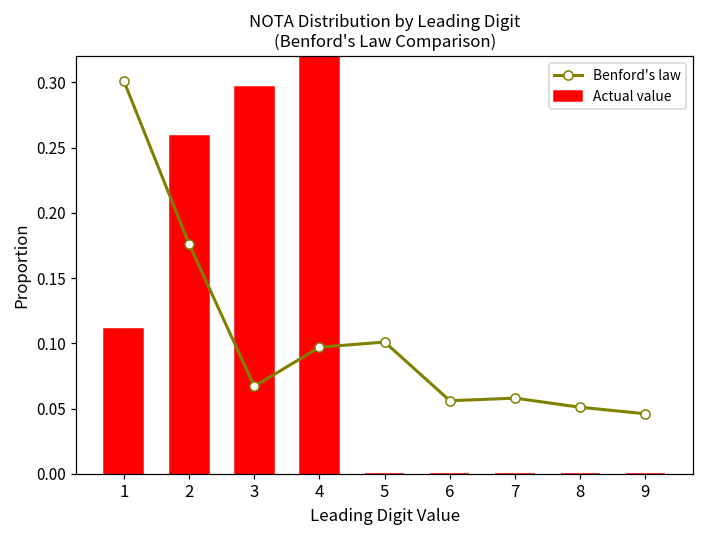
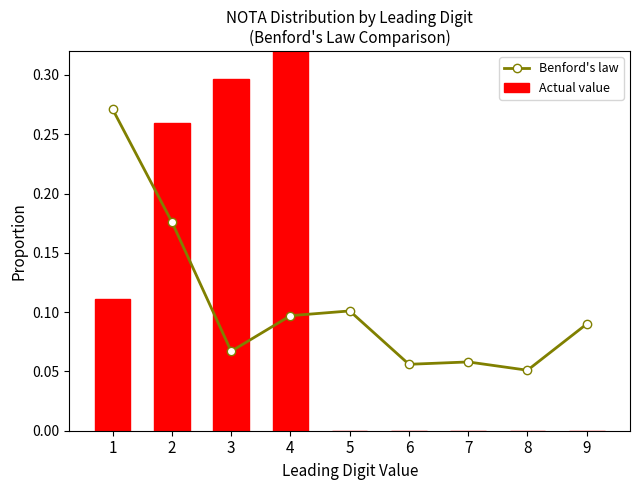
Benford's law, 1: 0.301 -> 0.271
Benford's law, 9: 0.046 -> 0.090
